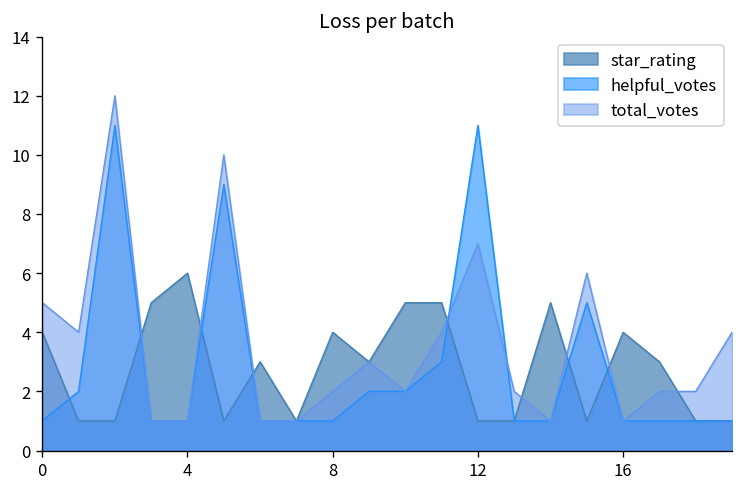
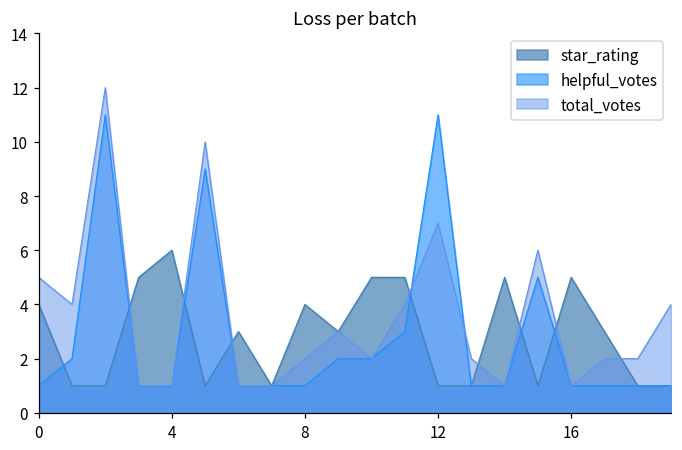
star_rating, 16: 4 -> 5
